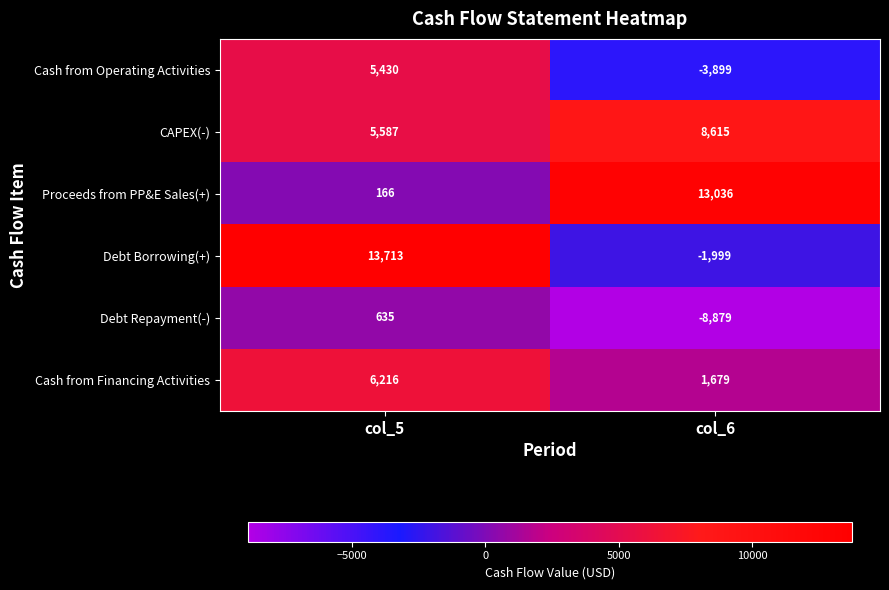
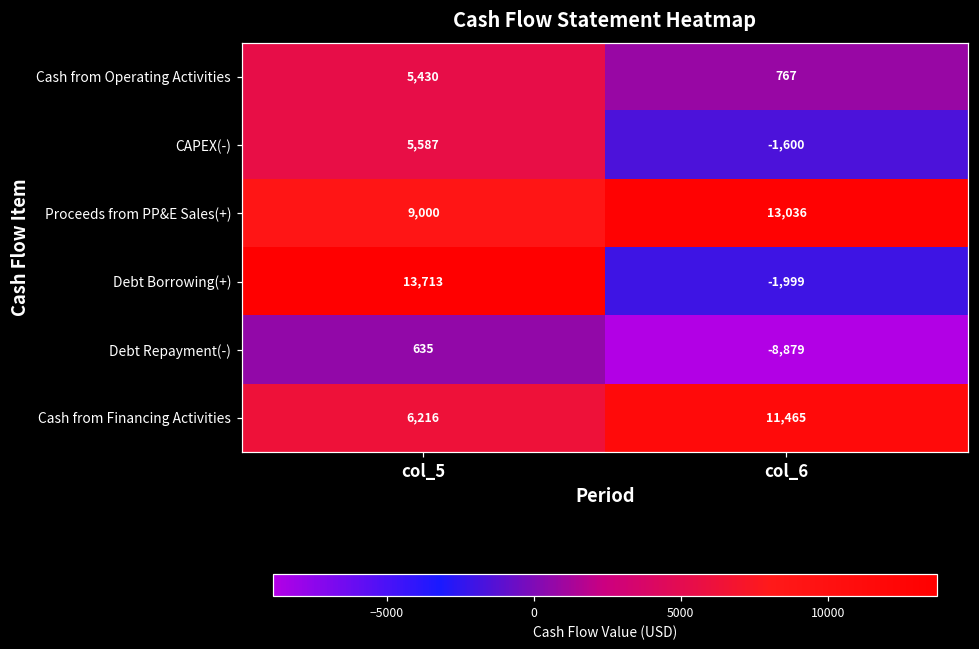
Cash from Operating Activities, col_6: -3,899 -> 767
CAPEX(-), col_6: 8,615 -> -1,600
Proceeds from PP&E Sales(+), col_5: 166 -> 9,000
Cash from Financing Activities, col_6: 1,679 -> 11,465
